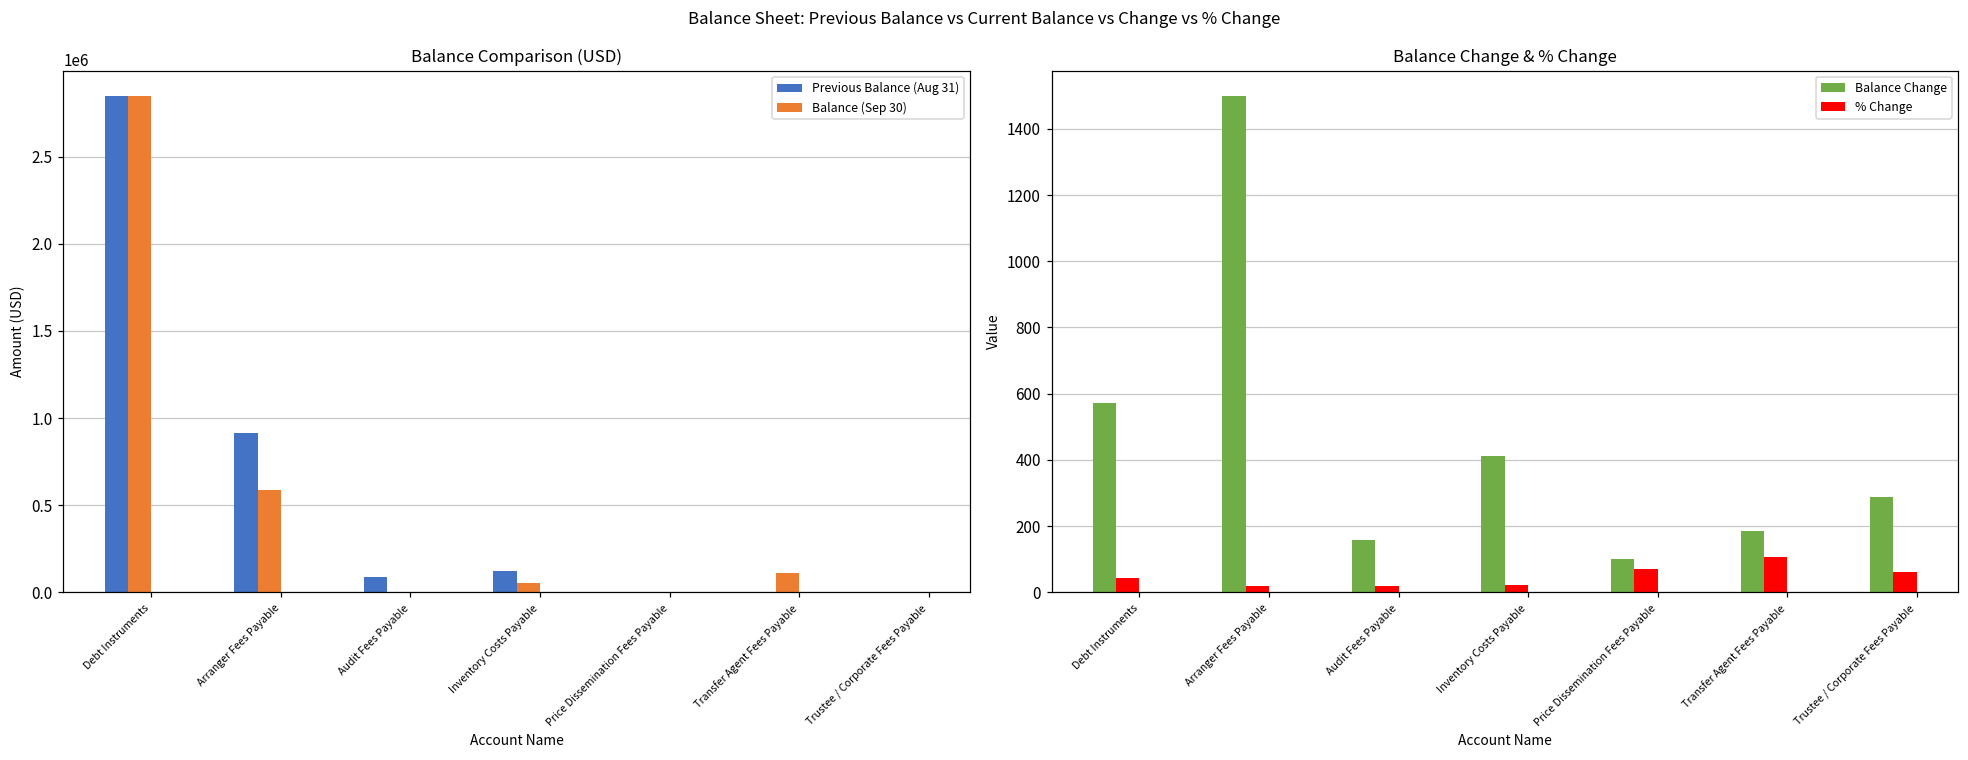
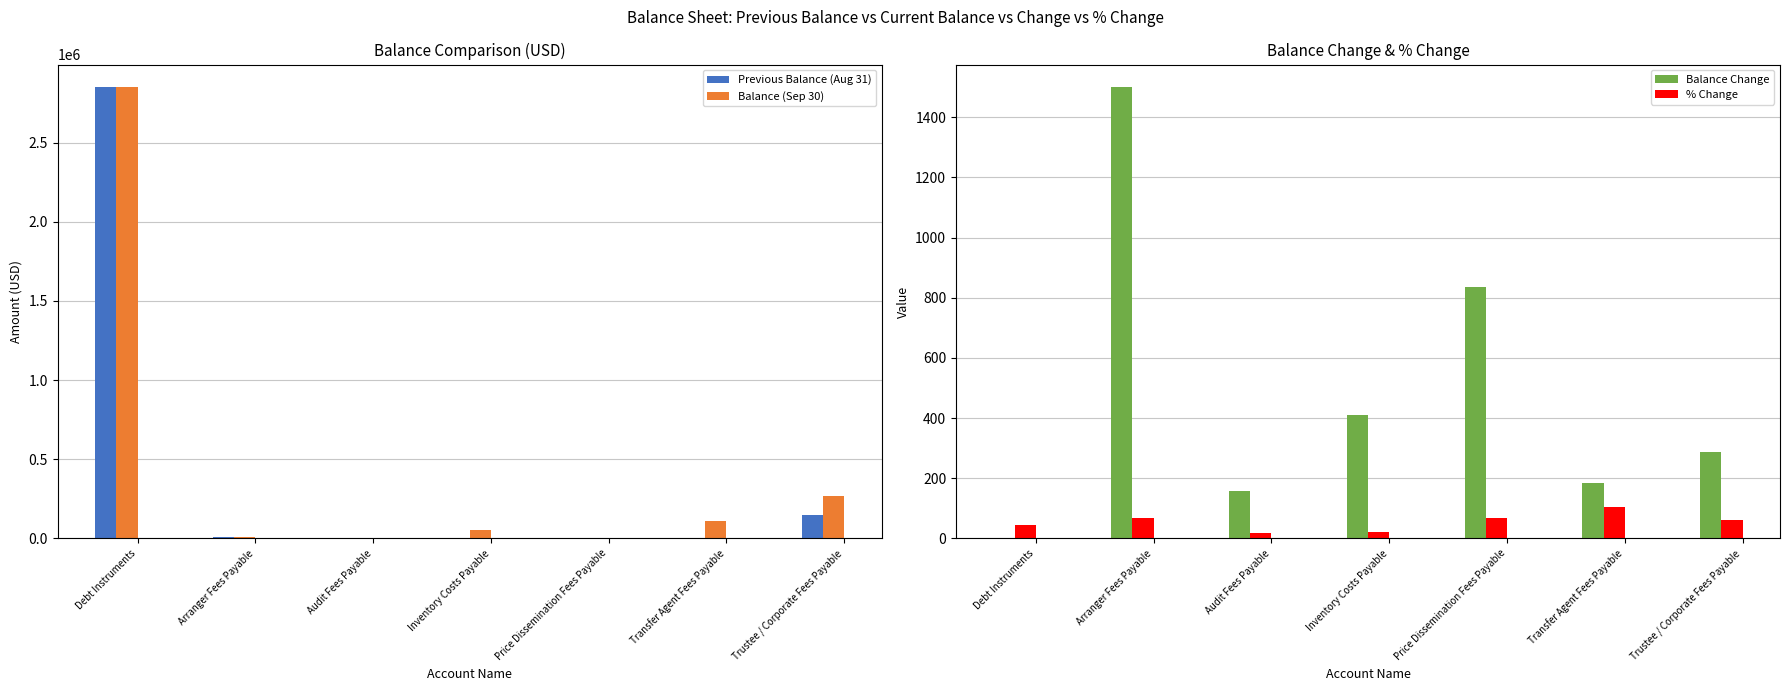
Balance Comparison (USD), Previous Balance (Aug 31), Arranger Fees Payable: 920000 -> 10000
Balance Comparison (USD), Balance (Sep 30), Arranger Fees Payable: 590000 -> 10000
Balance Comparison (USD), Previous Balance (Aug 31), Audit Fees Payable: 90000 -> 0
Balance Comparison (USD), Previous Balance (Aug 31), Inventory Costs Payable: 120000 -> 0
Balance Comparison (USD), Previous Balance (Aug 31), Trustee / Corporate Fees Payable: 0 -> 150000
Balance Comparison (USD), Balance (Sep 30), Trustee / Corporate Fees Payable: 0 -> 270000
Balance Change & % Change, Balance Change, Debt Instruments: 570 -> 0
Balance Change & % Change, % Change, Arranger Fees Payable: 20 -> 70
Balance Change & % Change, Balance Change, Price Dissemination Fees Payable: 100 -> 840
